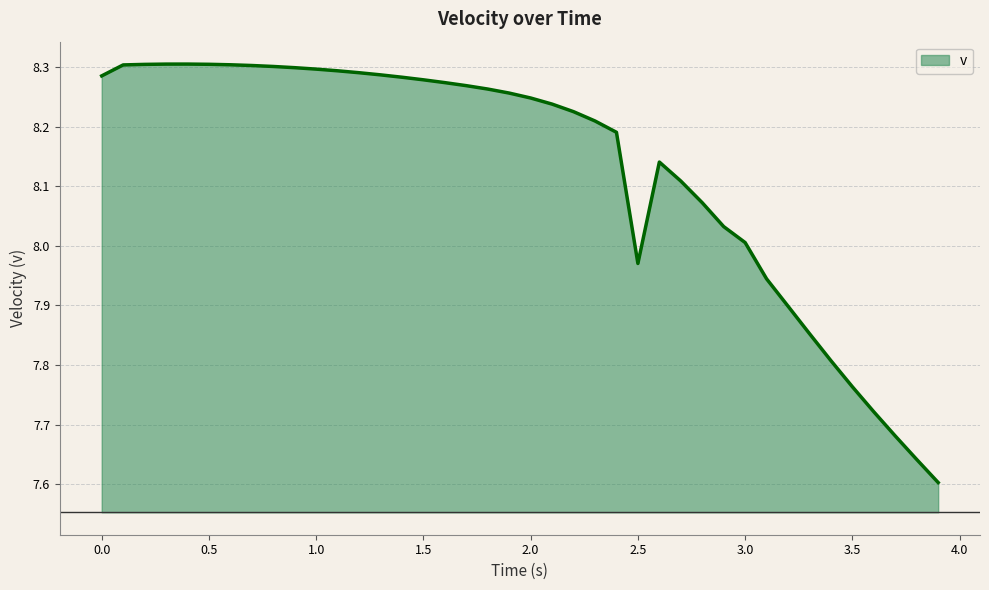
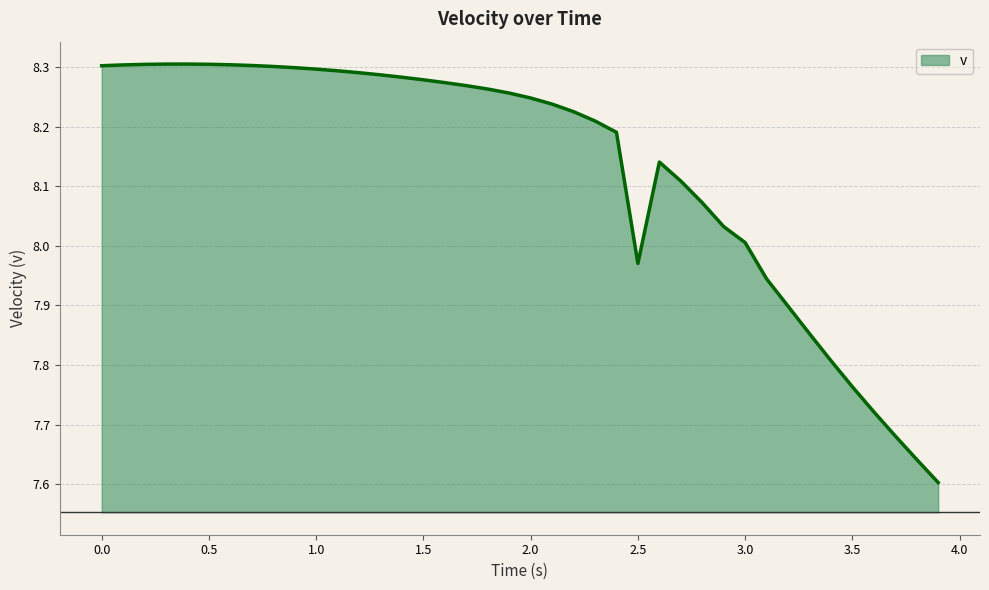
0.0: 8.29 -> 8.30
